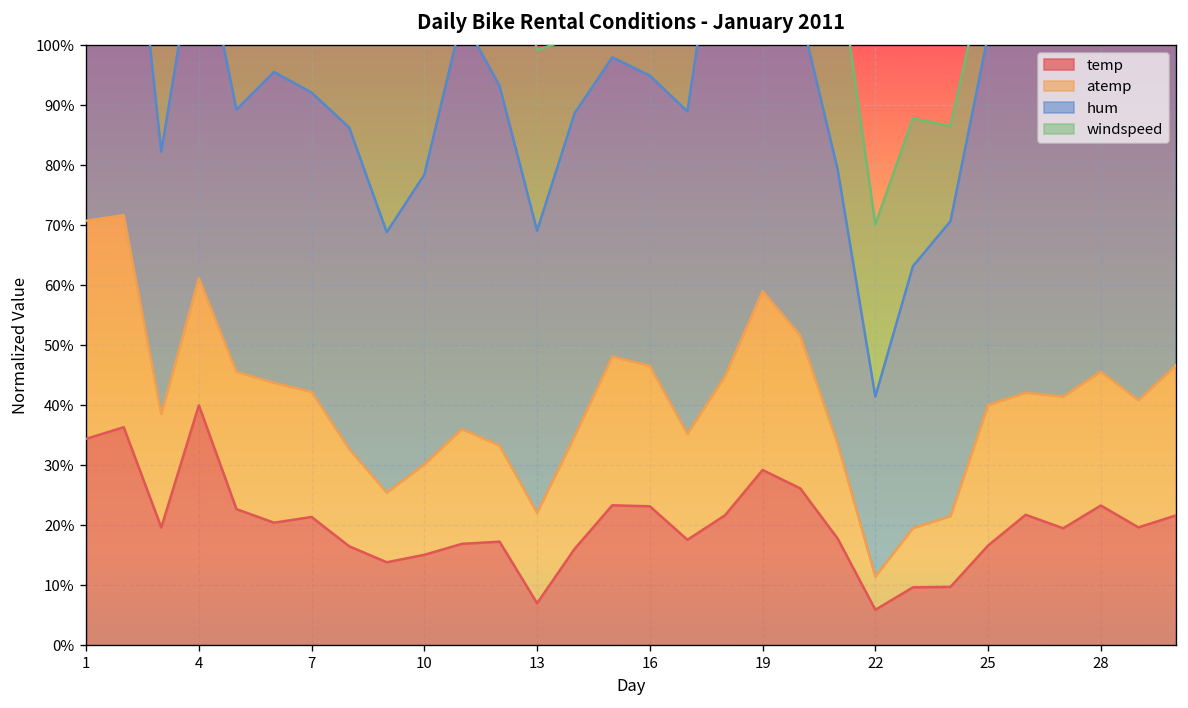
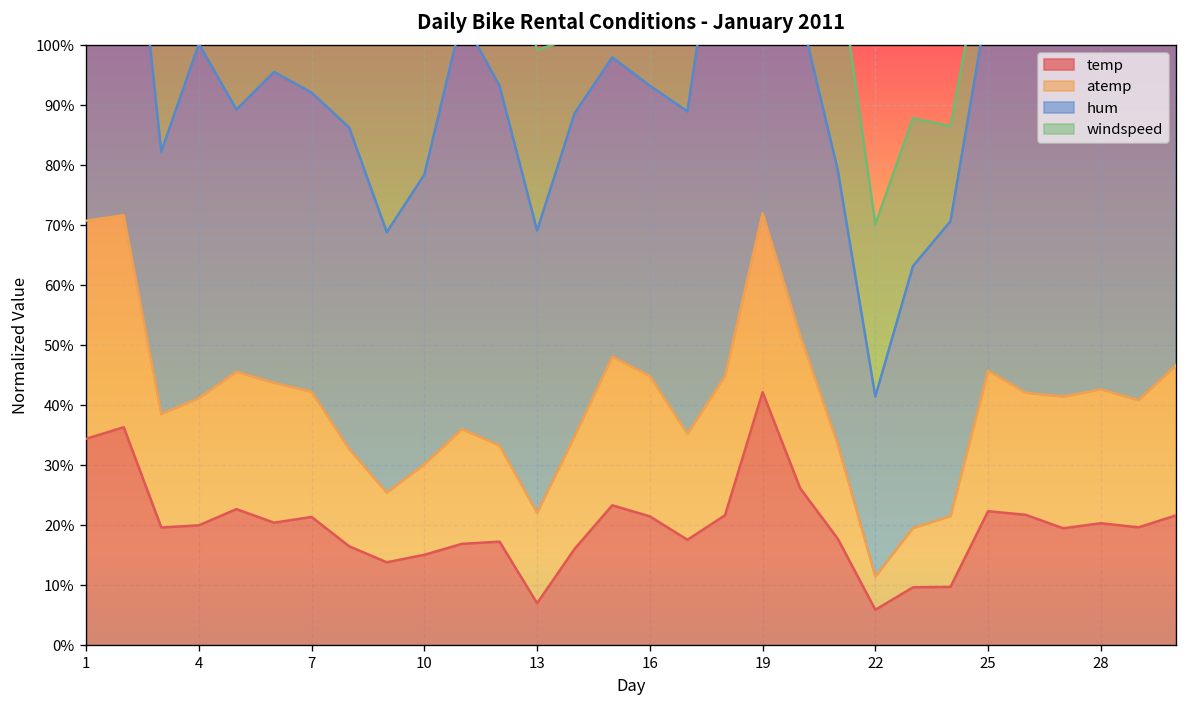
temp, 4: 40% -> 20%
temp, 16: 23% -> 21%
temp, 19: 29% -> 42%
temp, 25: 17% -> 22%
temp, 28: 23% -> 20%
